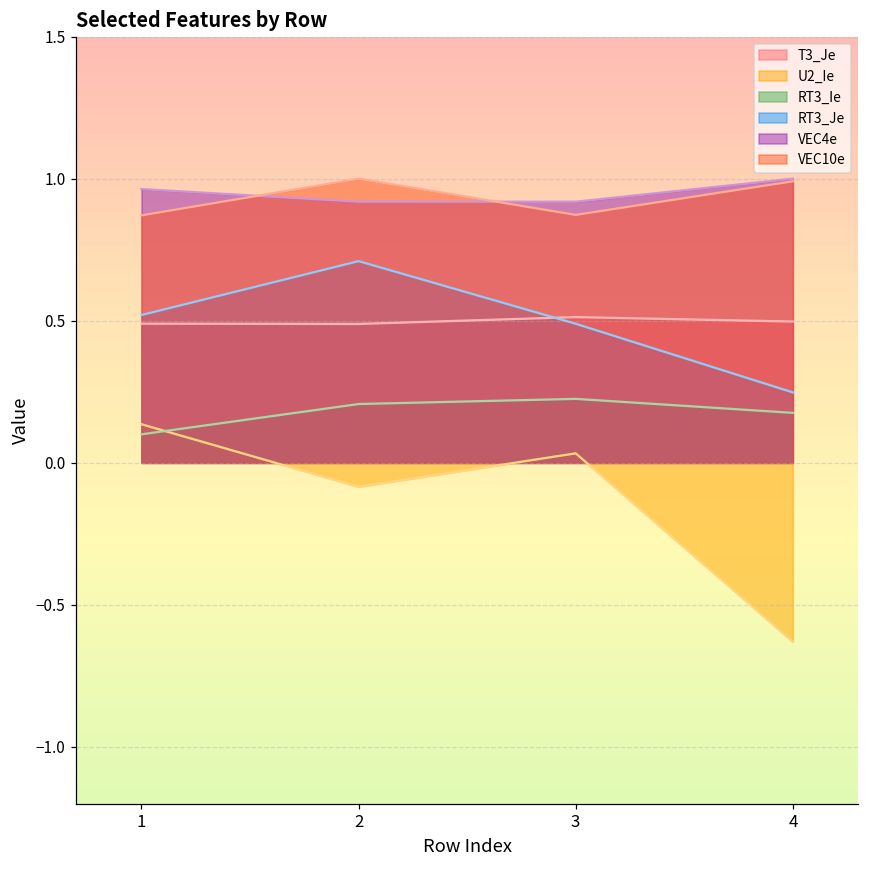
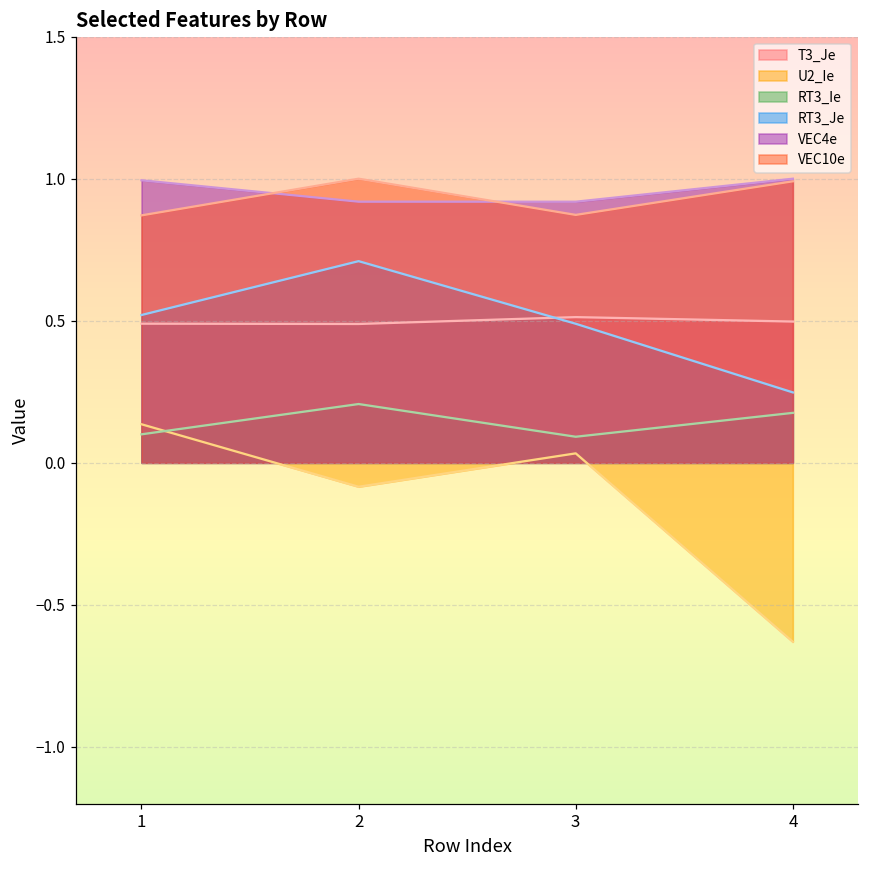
VEC4e, 1: 0.96 -> 0.99
RT3_Ie, 3: 0.23 -> 0.09
